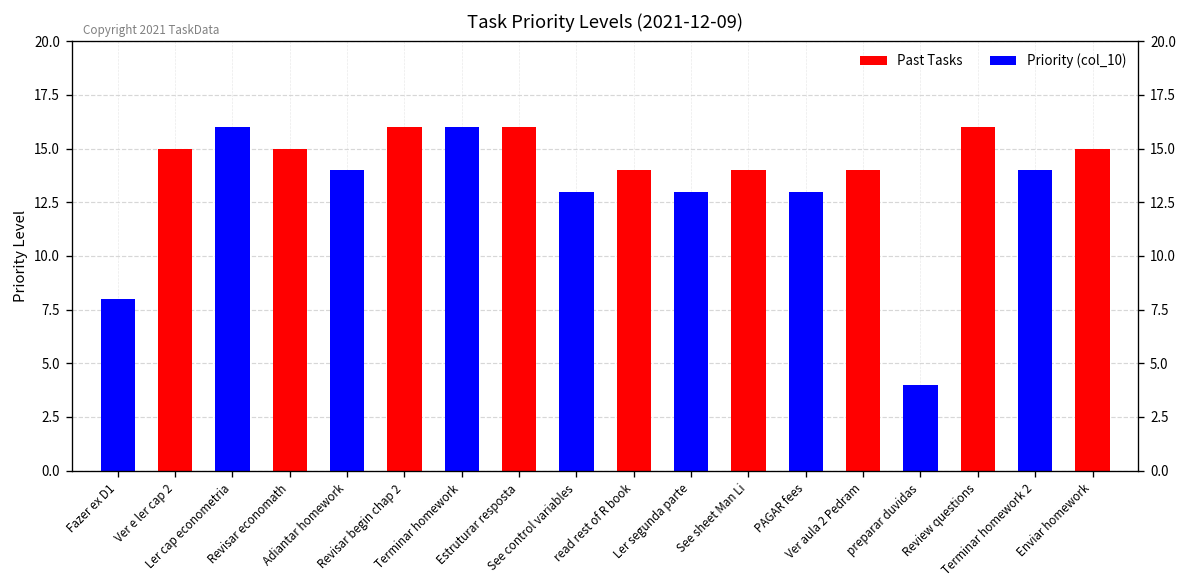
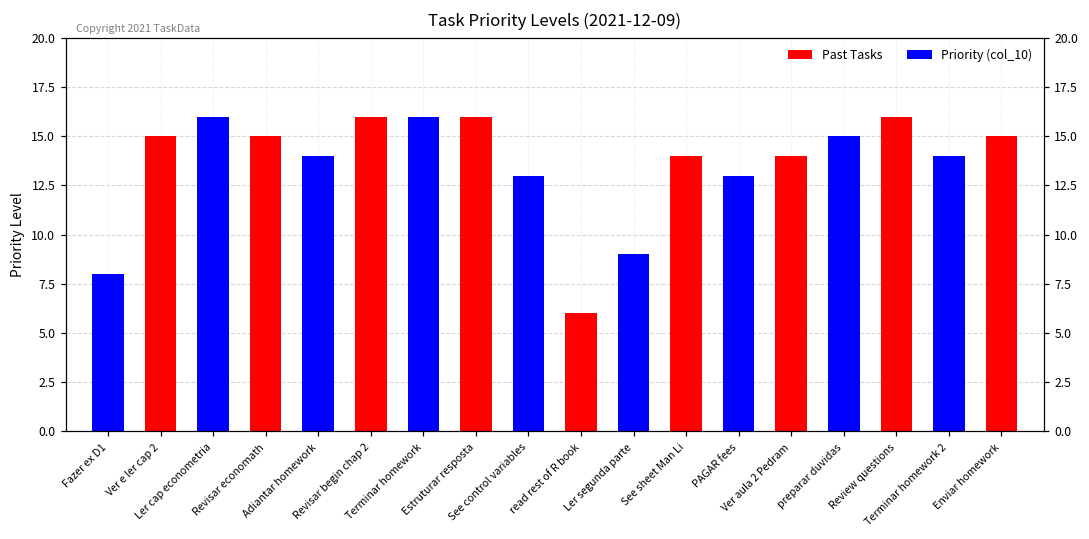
read rest of R book: 14 -> 6
Ler segunda parte: 13 -> 9
preparar duvidas: 4 -> 15
